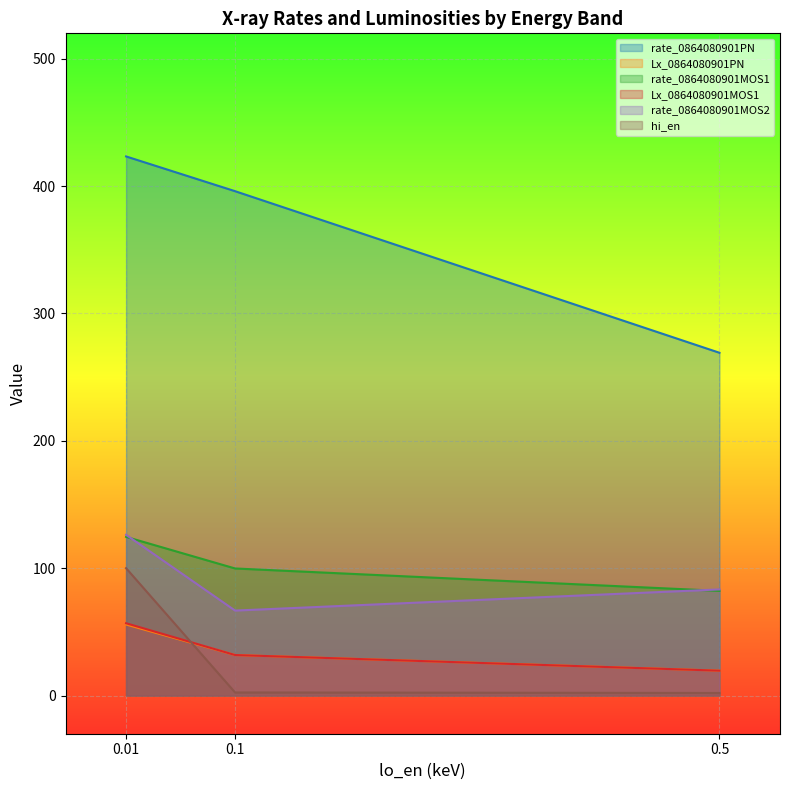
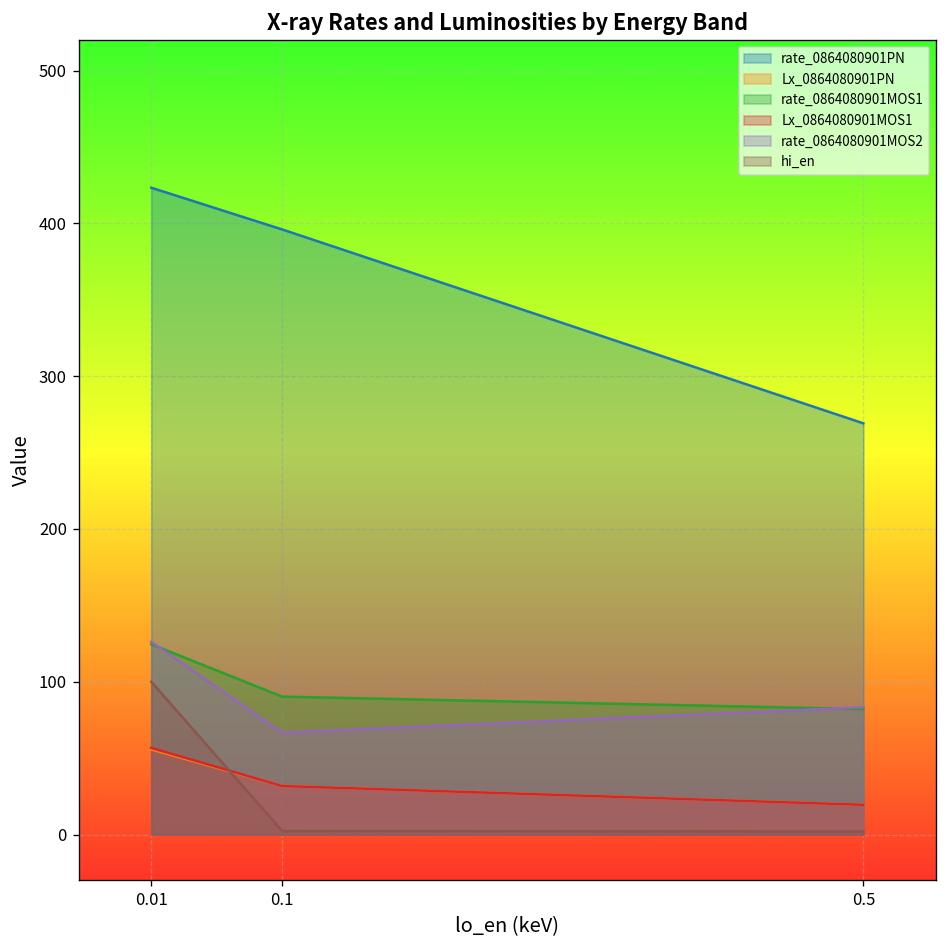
rate_0864080901MOS1, 0.1: 100 -> 90
